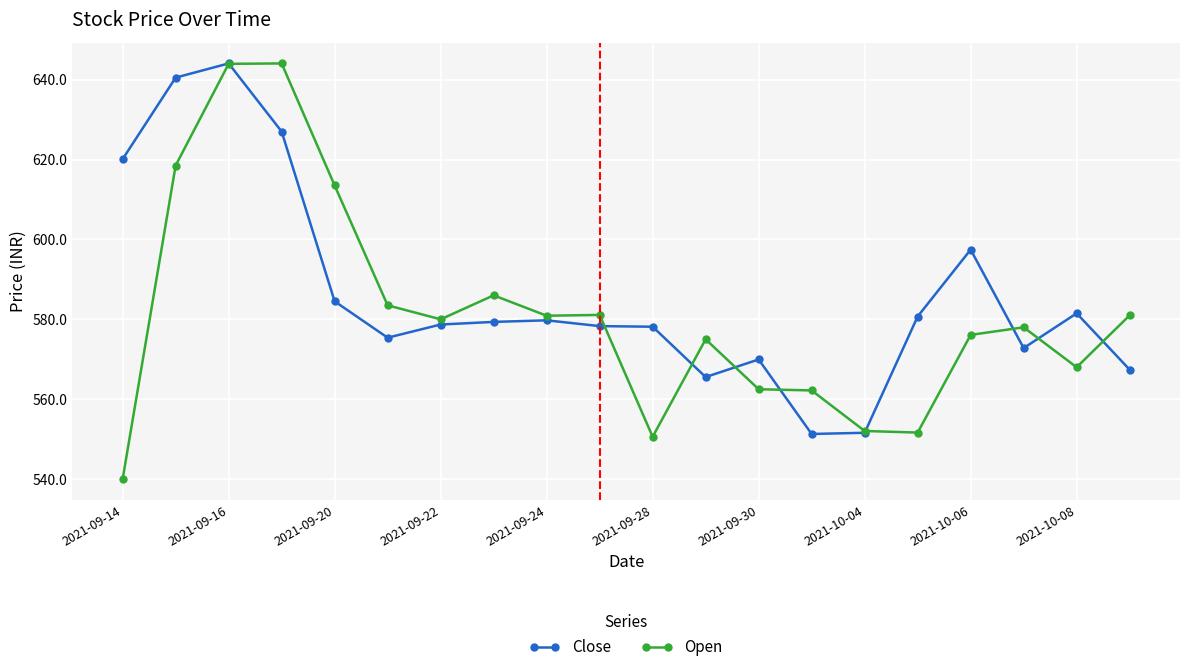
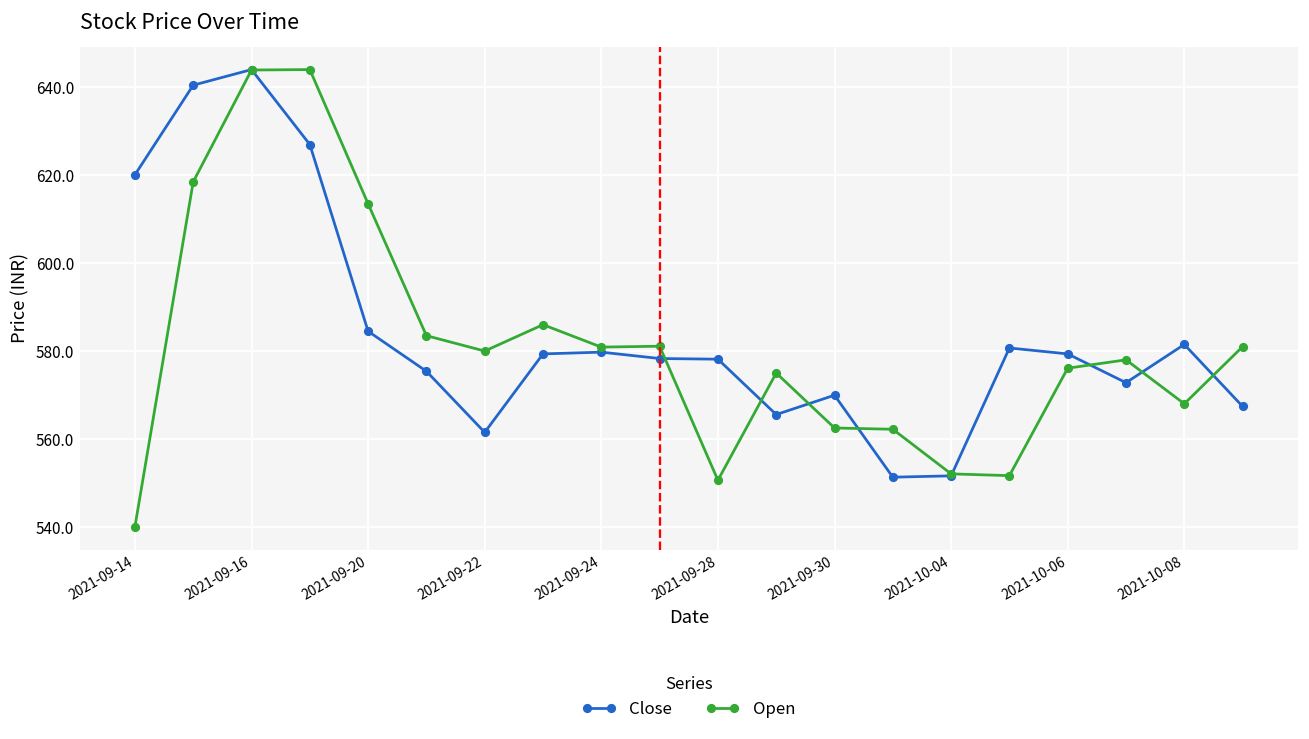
Close, 2021-09-22: 579 -> 562
Close, 2021-10-06: 597 -> 579
